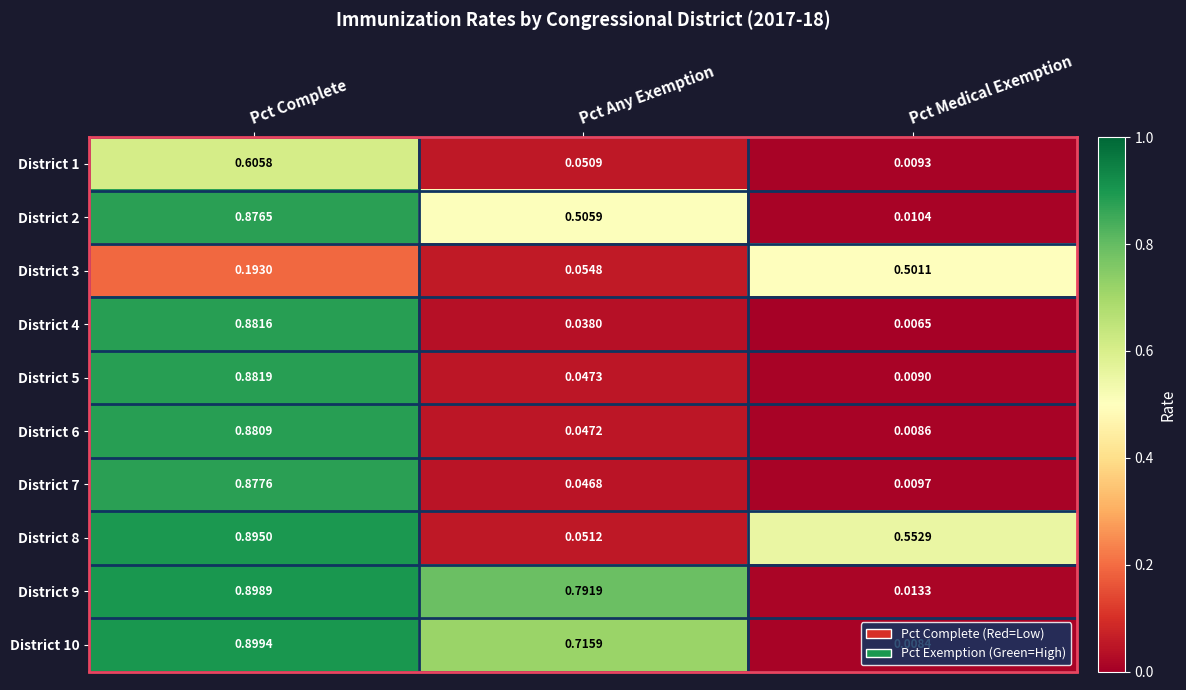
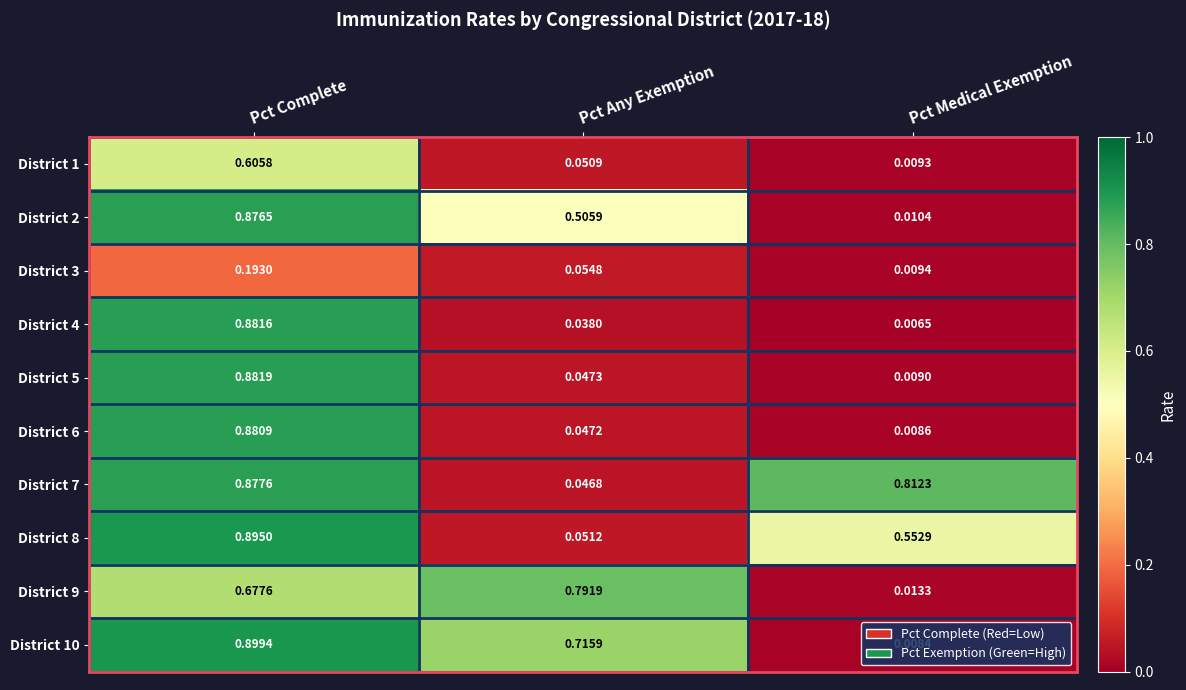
District 3, Pct Medical Exemption: 0.5011 -> 0.0094
District 7, Pct Medical Exemption: 0.0097 -> 0.8123
District 9, Pct Complete: 0.8989 -> 0.6776
